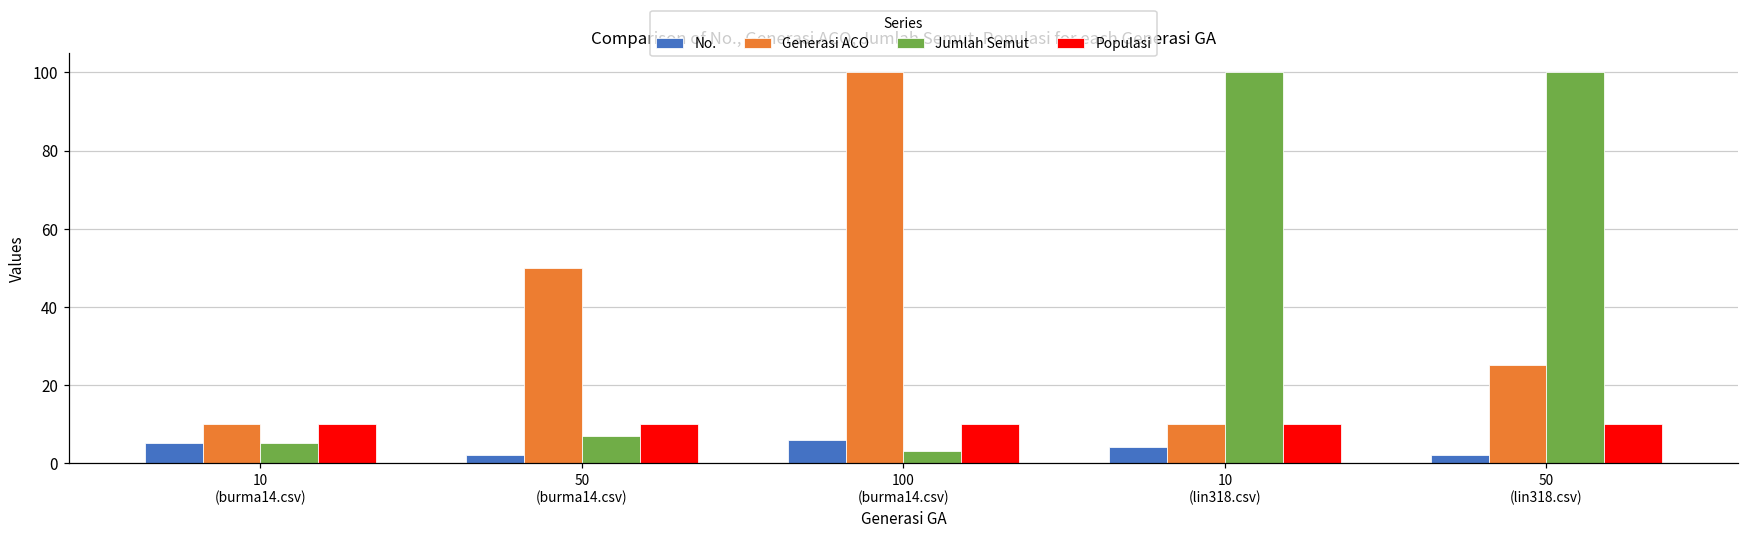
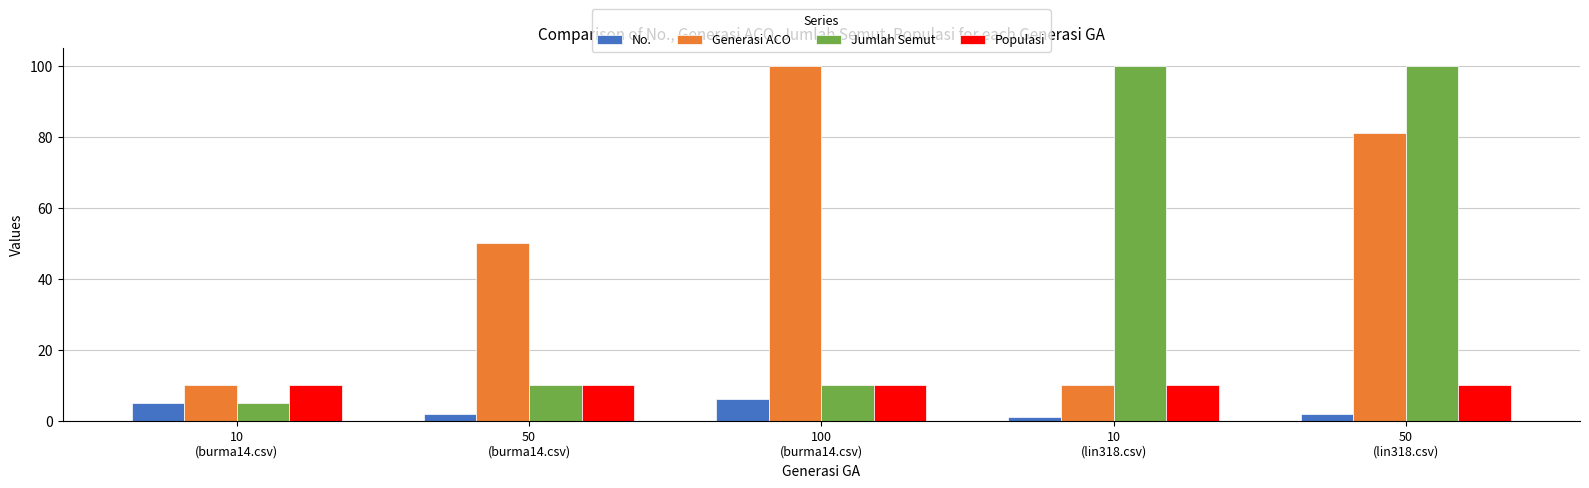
Jumlah Semut, 50 (burma14.csv): 7 -> 10
Jumlah Semut, 100 (burma14.csv): 3 -> 10
No., 10 (lin318.csv): 4 -> 1
Generasi ACO, 50 (lin318.csv): 25 -> 81
